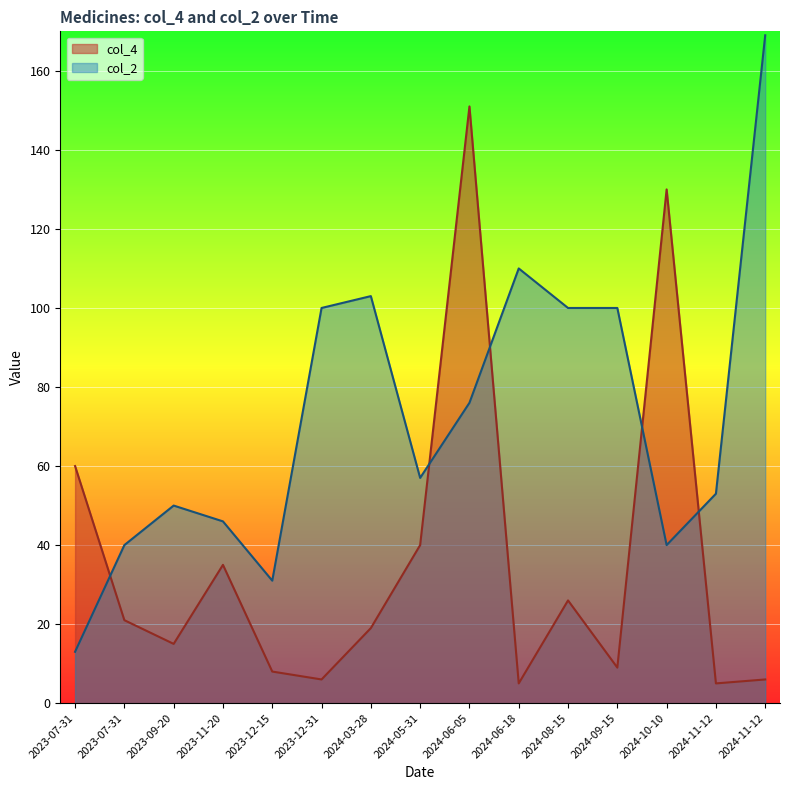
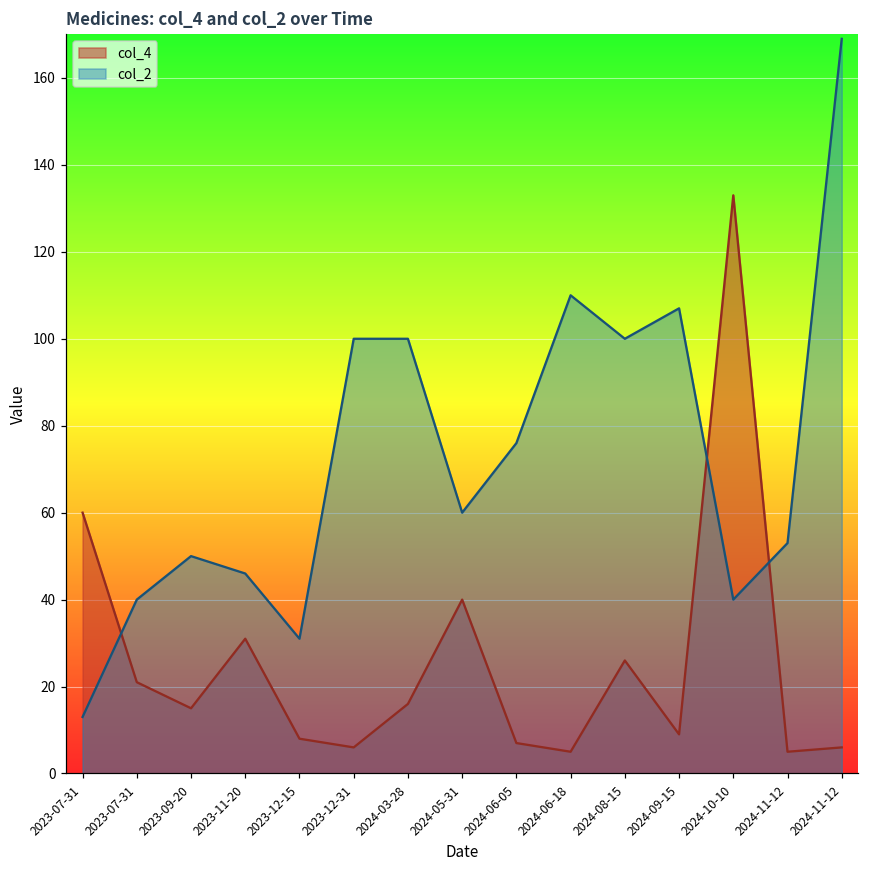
col_4, 2023-11-20: 35 -> 31
col_4, 2024-03-28: 19 -> 16
col_2, 2024-03-28: 103 -> 100
col_2, 2024-05-31: 57 -> 60
col_4, 2024-06-05: 151 -> 7
col_2, 2024-09-15: 100 -> 107
col_4, 2024-10-10: 130 -> 133
